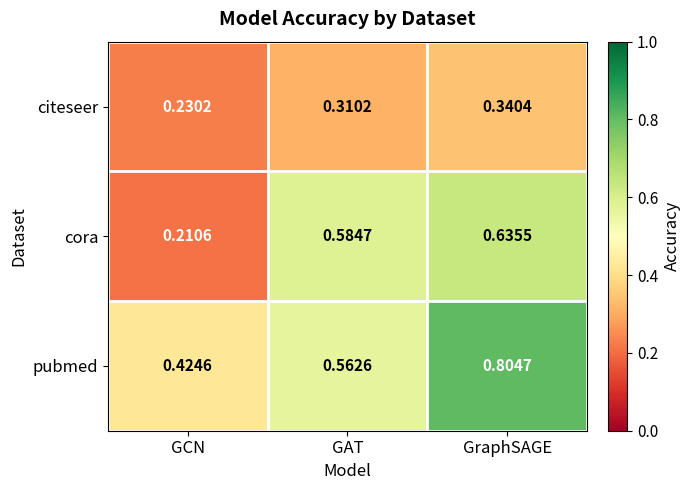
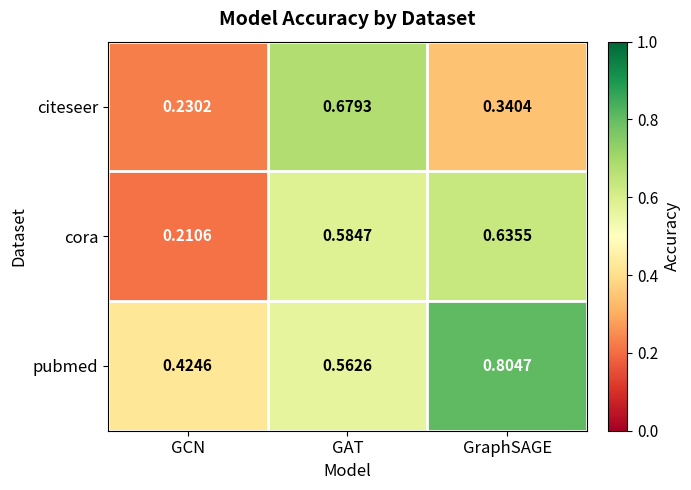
citeseer, GAT: 0.3102 -> 0.6793
